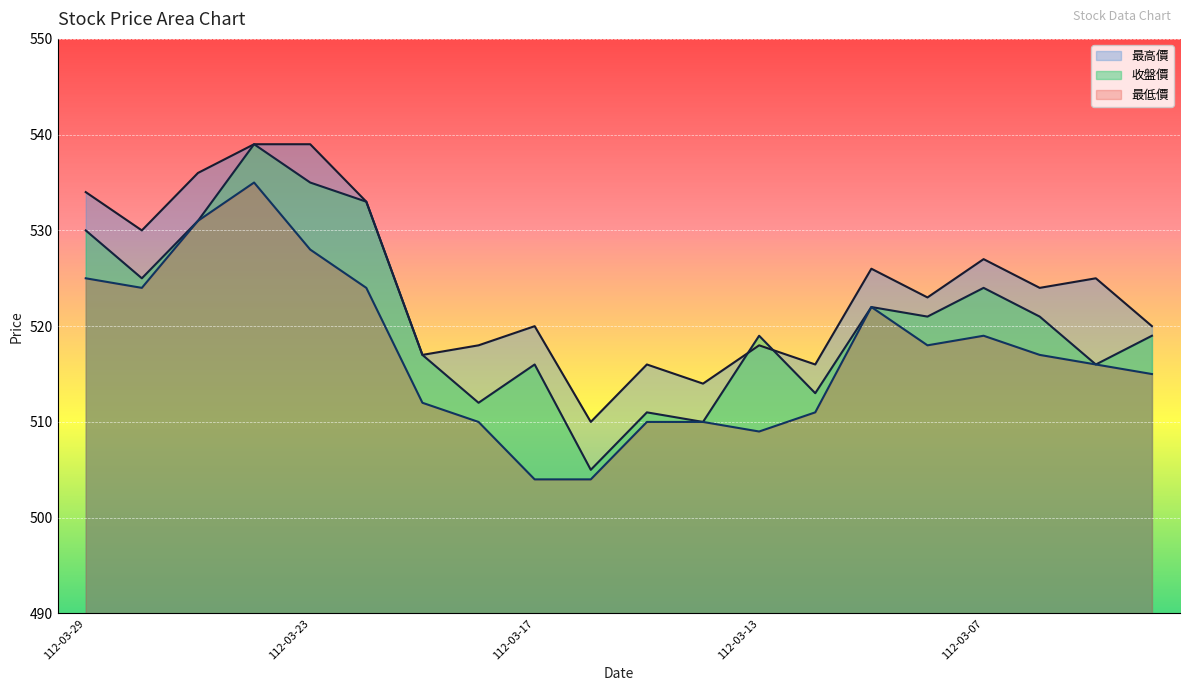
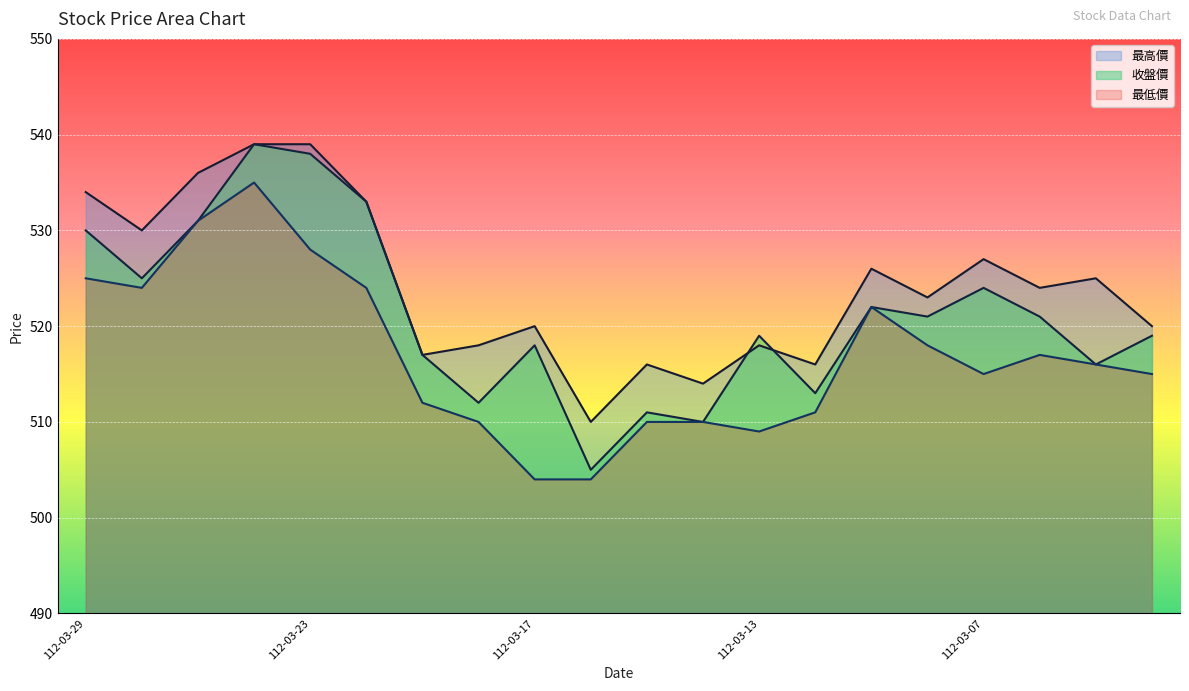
收盤價, 112-03-23: 535 -> 538
收盤價, 112-03-17: 516 -> 518
最低價, 112-03-07: 519 -> 515
